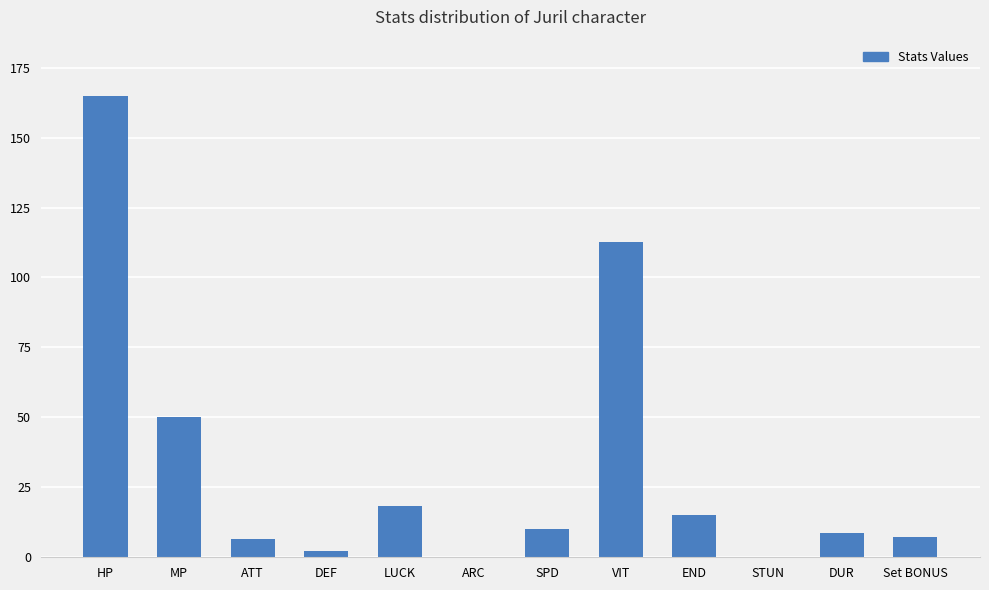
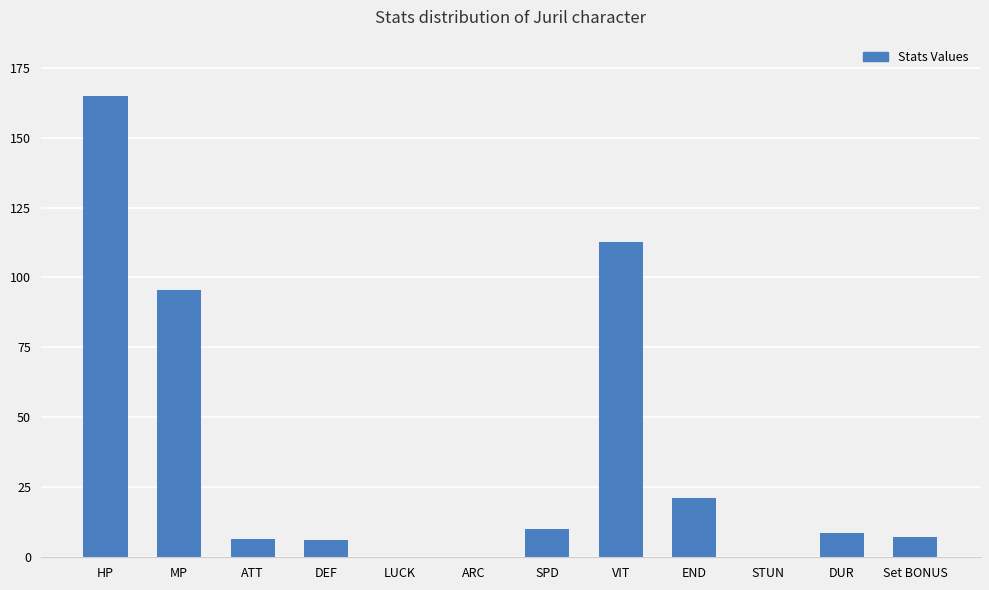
MP: 50 -> 96
DEF: 2 -> 6
LUCK: 18 -> 0
END: 15 -> 21
